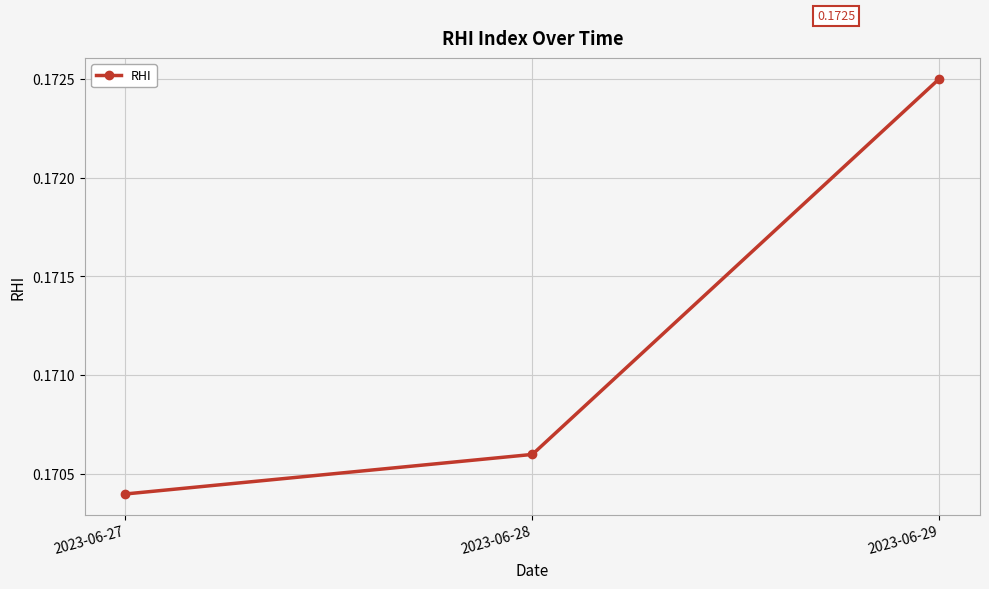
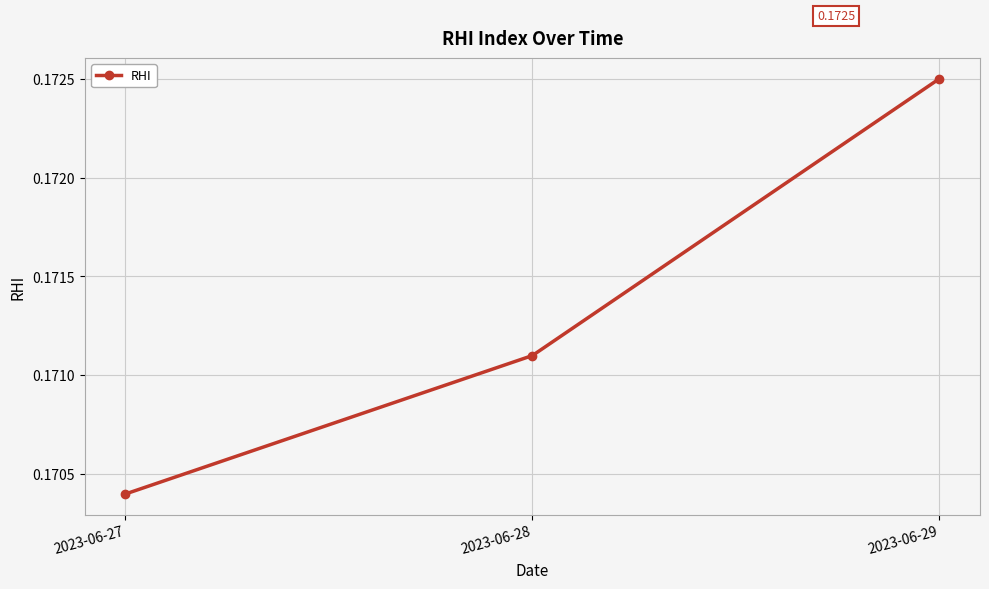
2023-06-28: 0.1706 -> 0.1711
